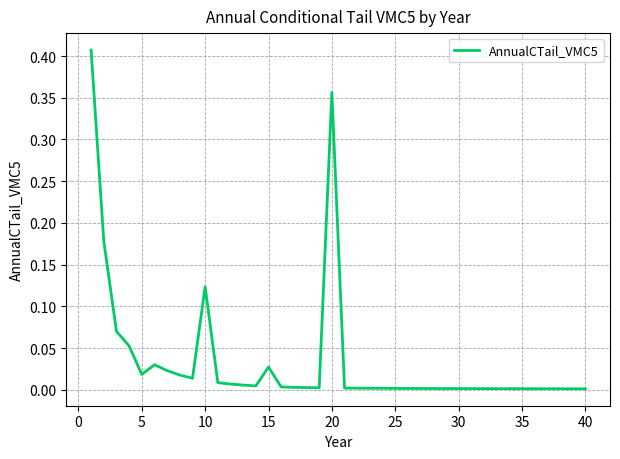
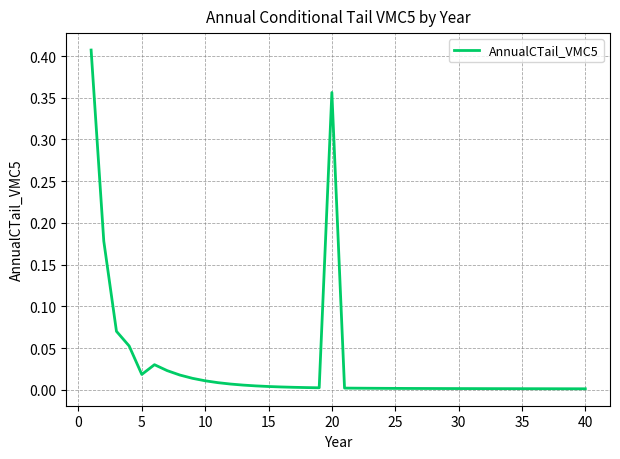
10: 0.12 -> 0.01
15: 0.03 -> 0.00
